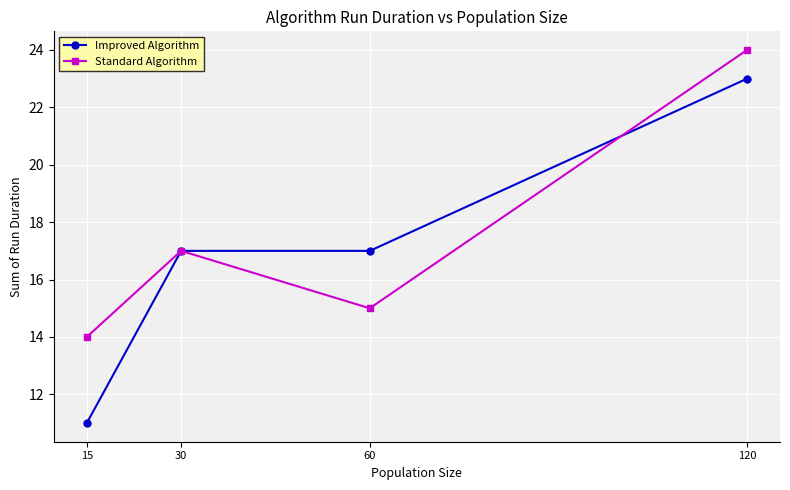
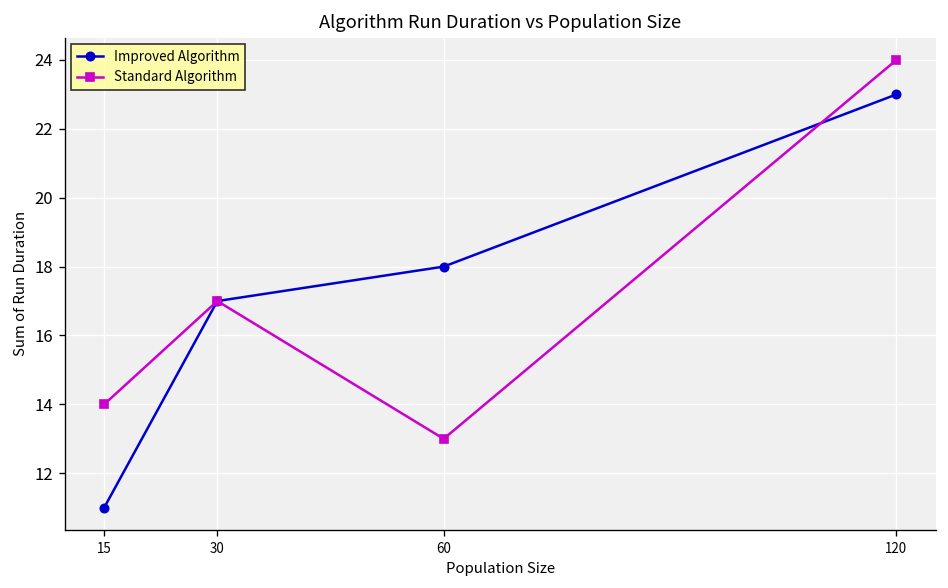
Improved Algorithm, 60: 17 -> 18
Standard Algorithm, 60: 15 -> 13
